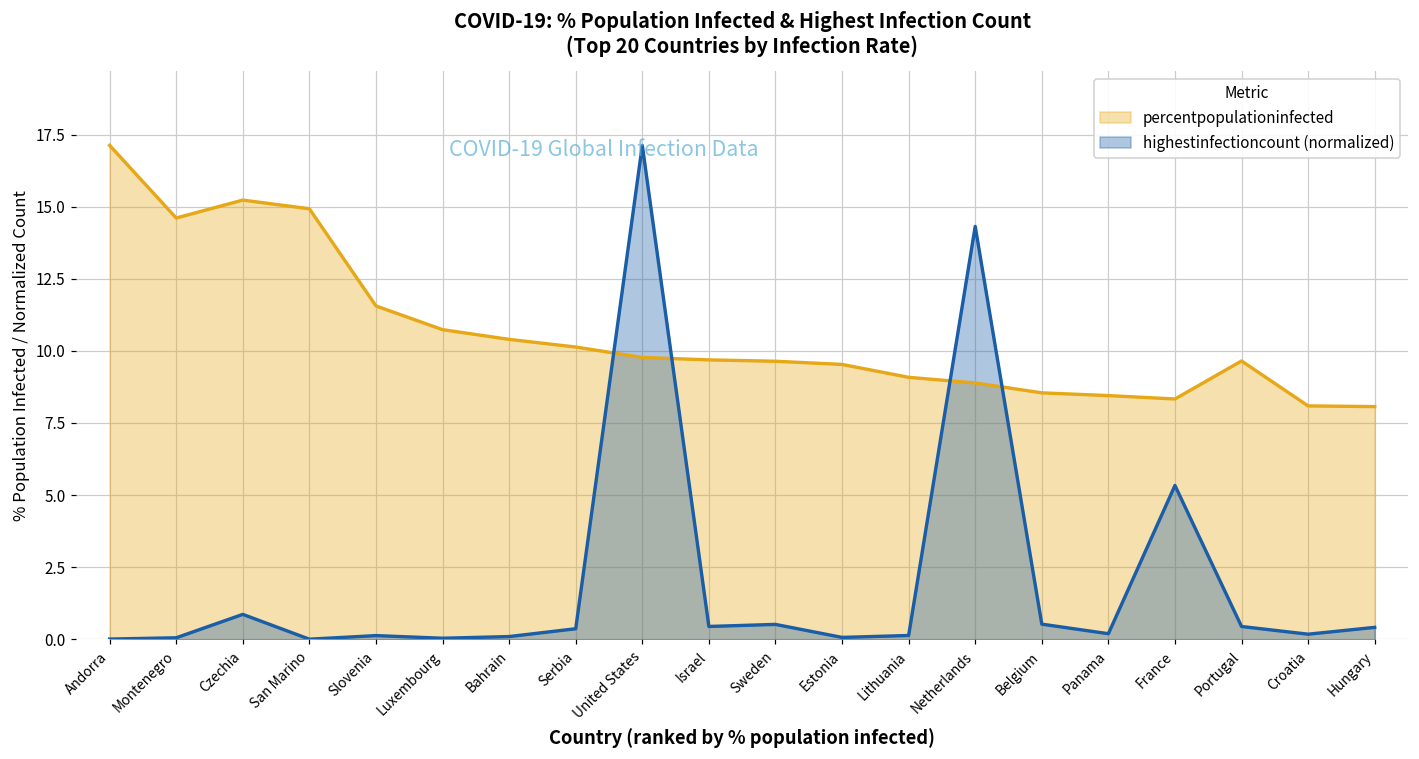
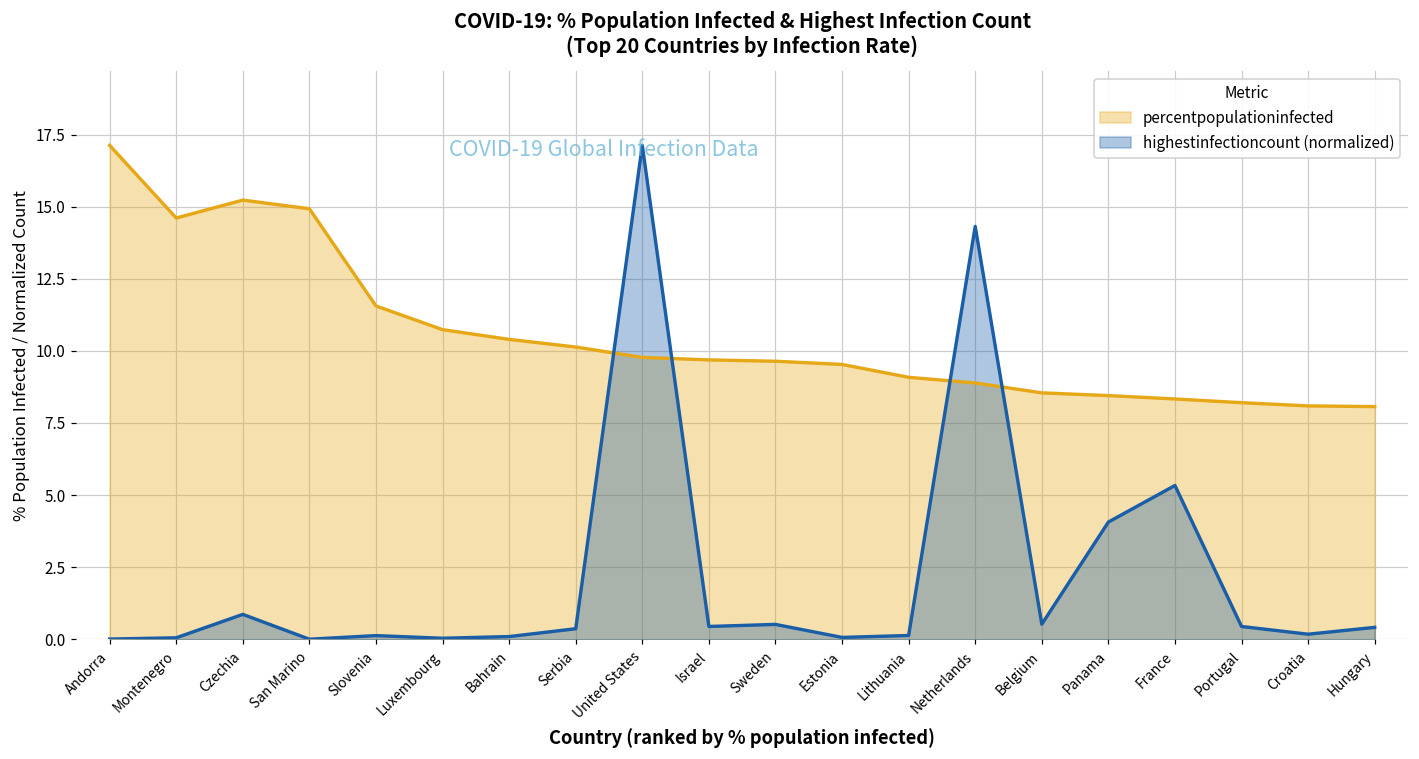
highestinfectioncount (normalized), Panama: 0.2 -> 4.1
percentpopulationinfected, Portugal: 9.6 -> 8.2
